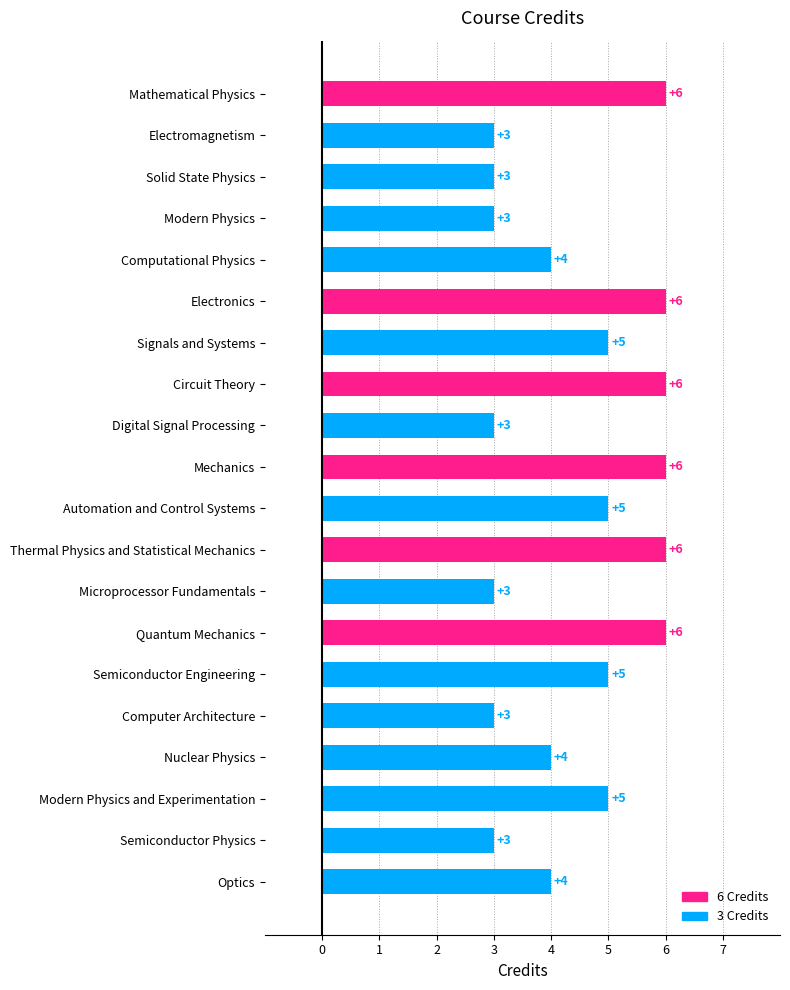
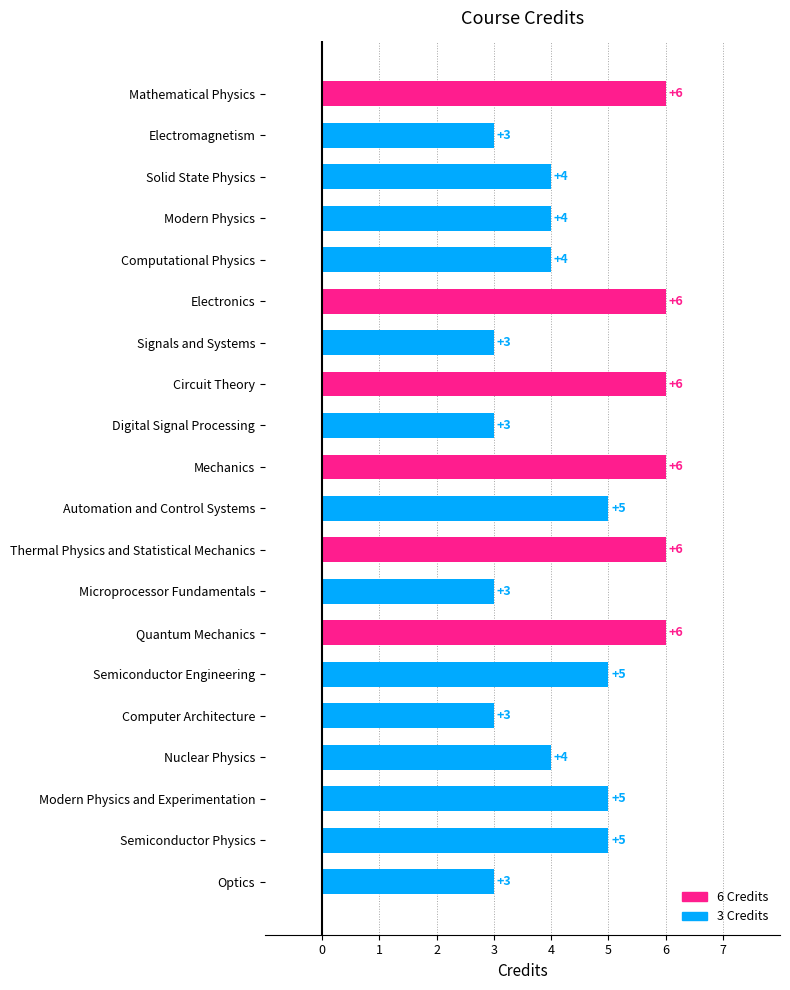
Solid State Physics: +3 -> +4
Modern Physics: +3 -> +4
Signals and Systems: +5 -> +3
Semiconductor Physics: +3 -> +5
Optics: +4 -> +3
